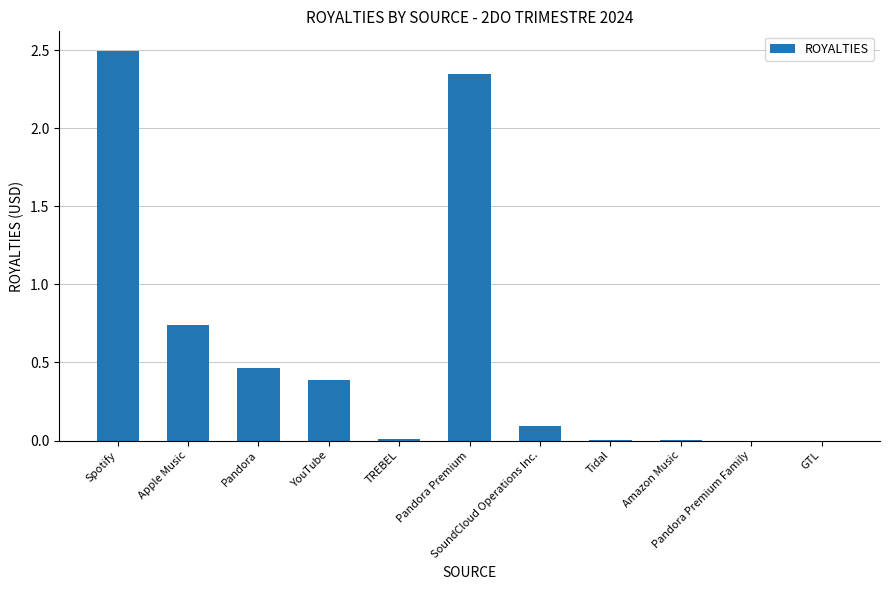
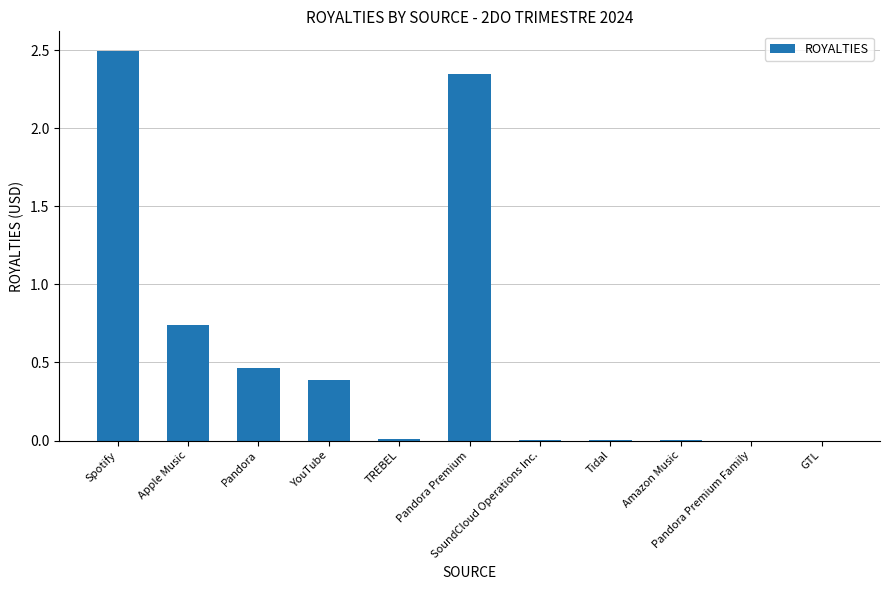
SoundCloud Operations Inc.: 0.09 -> 0.01
